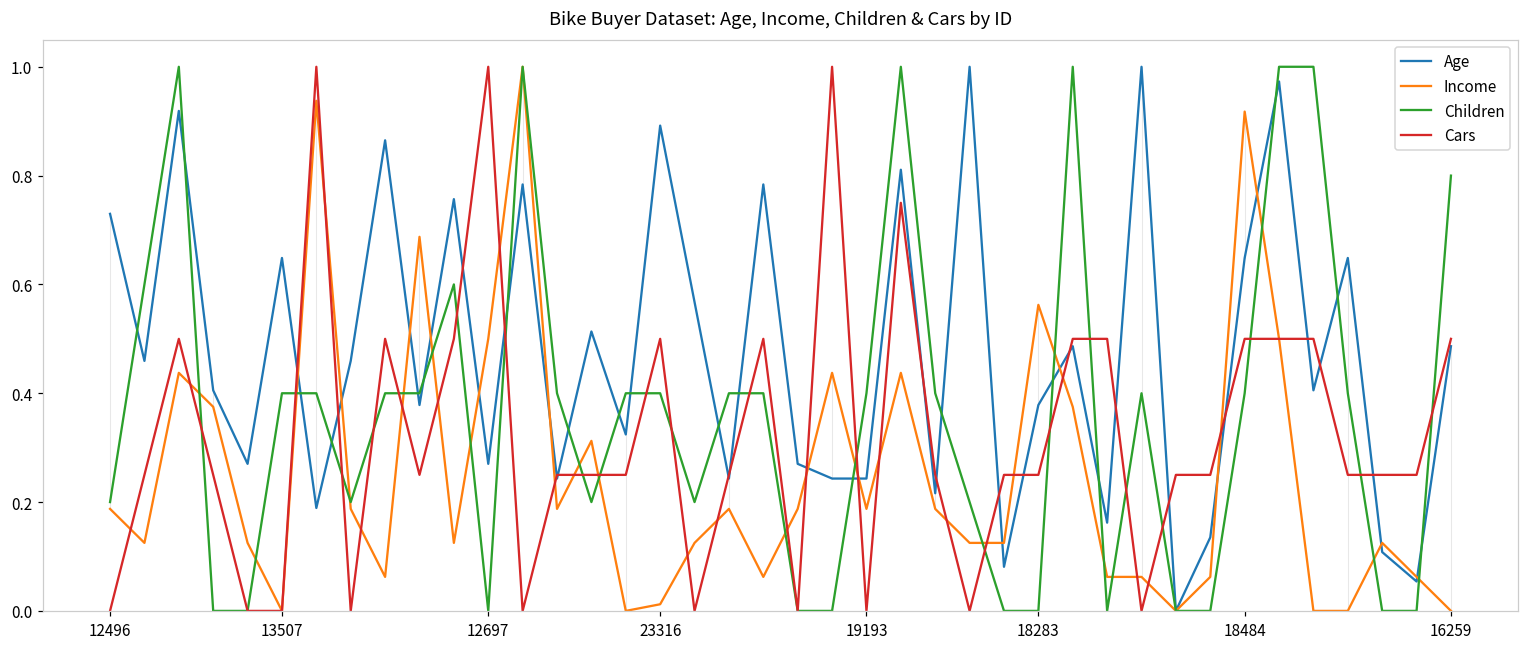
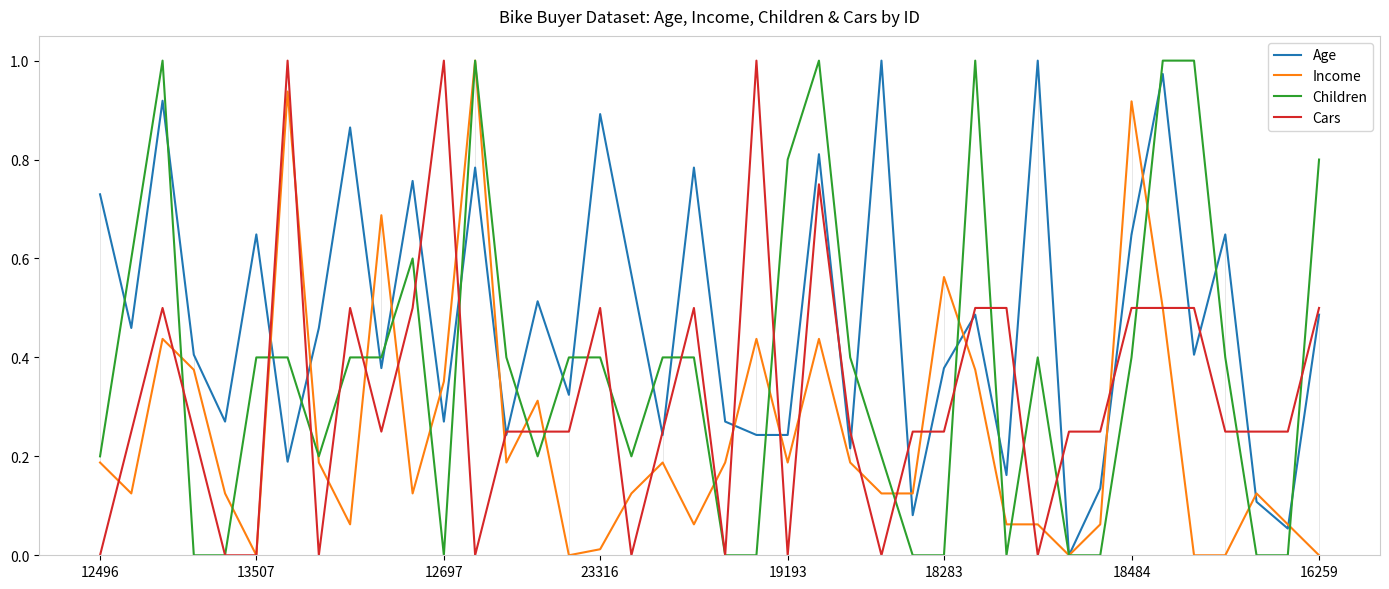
Income, 12697: 0.50 -> 0.35
Children, 19193: 0.40 -> 0.80
